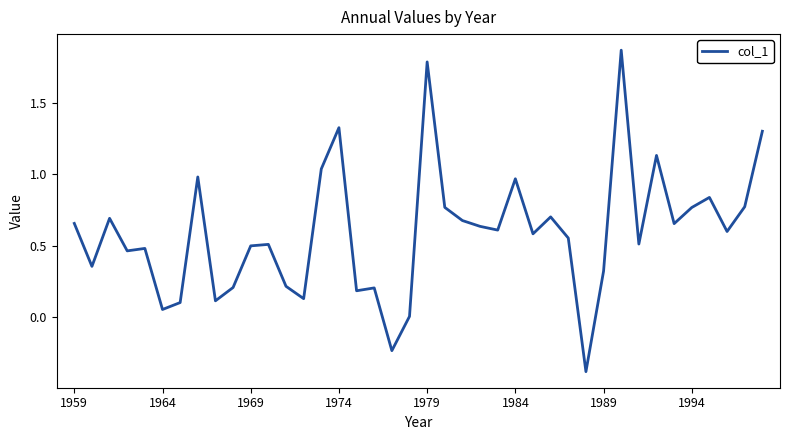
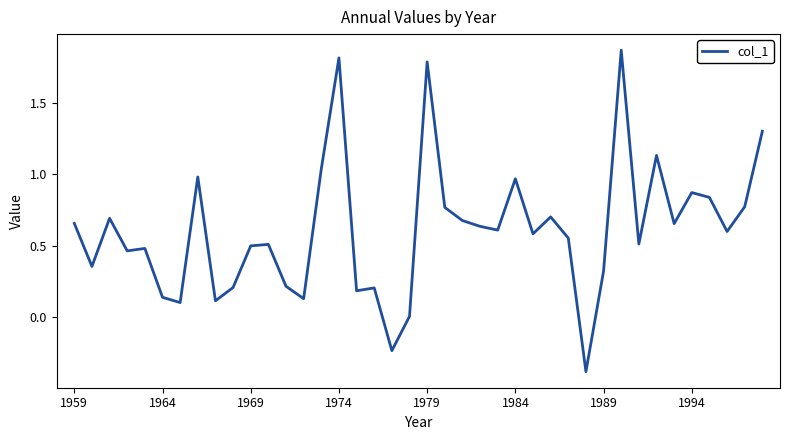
1964: 0.05 -> 0.14
1974: 1.33 -> 1.82
1994: 0.77 -> 0.87
